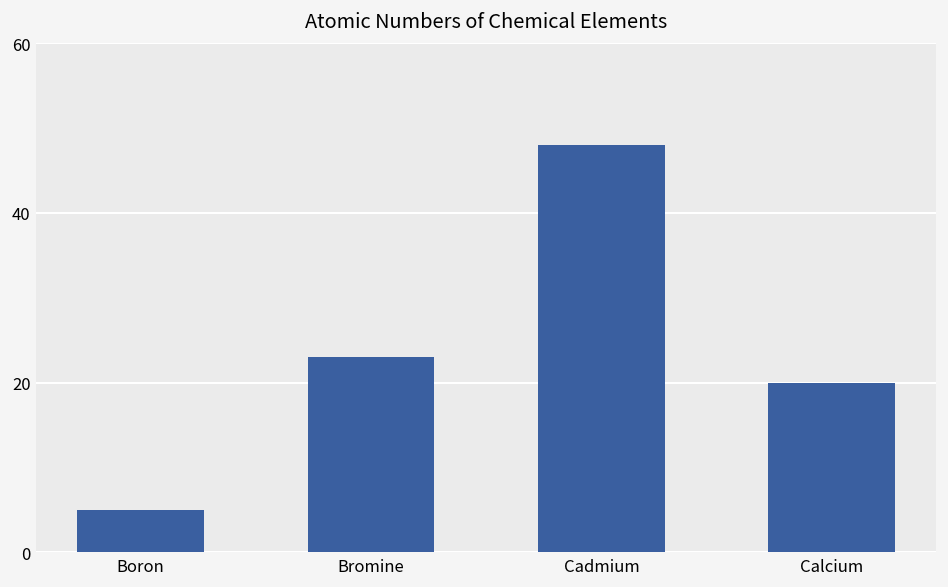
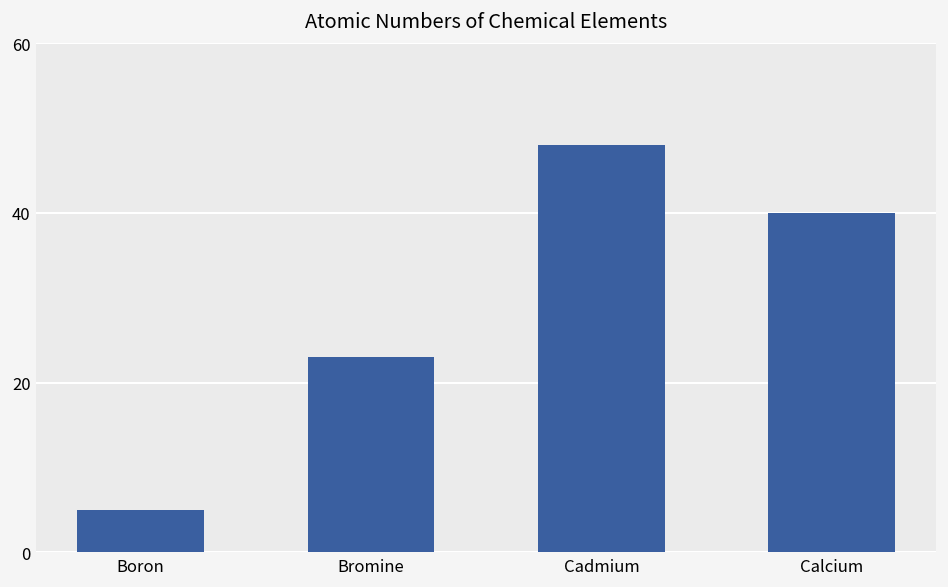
Calcium: 20 -> 40
